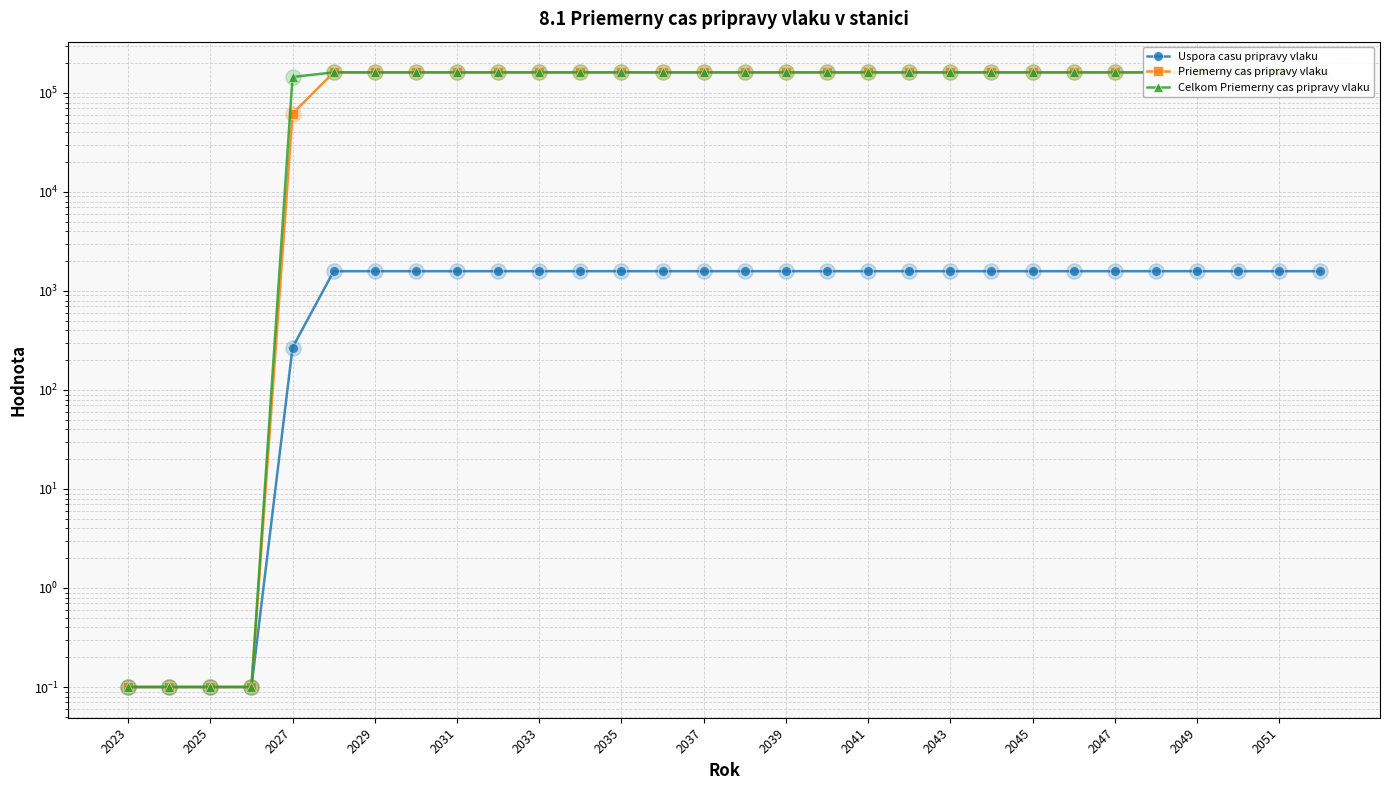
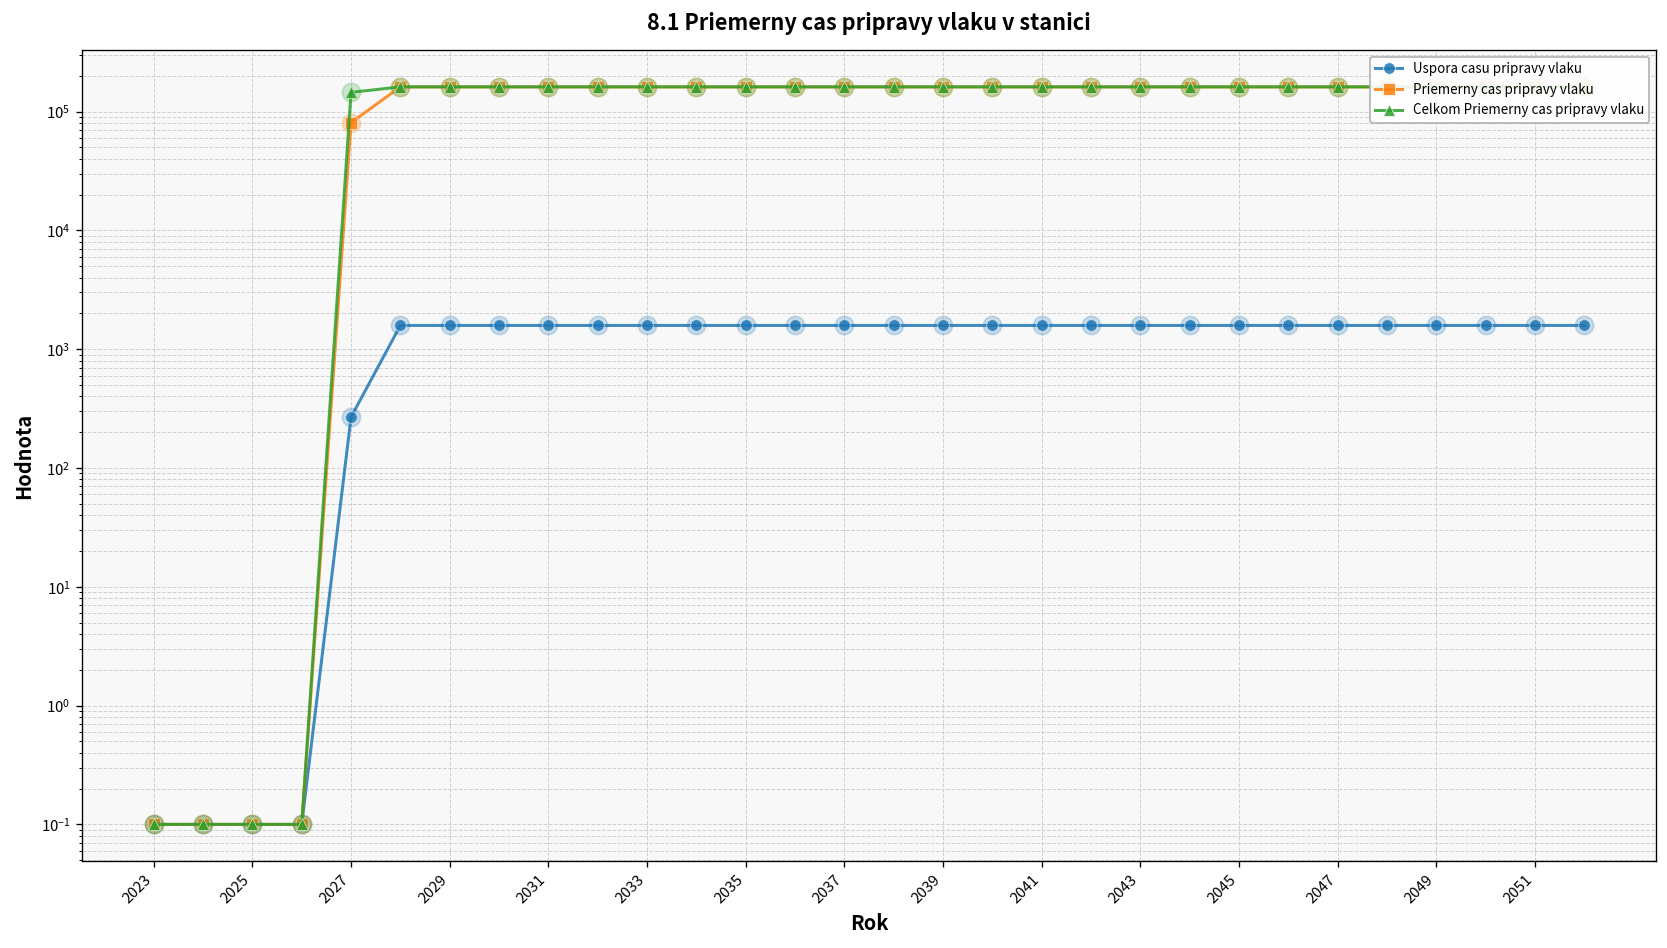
Priemerny cas pripravy vlaku, 2027: 60000 -> 80000
